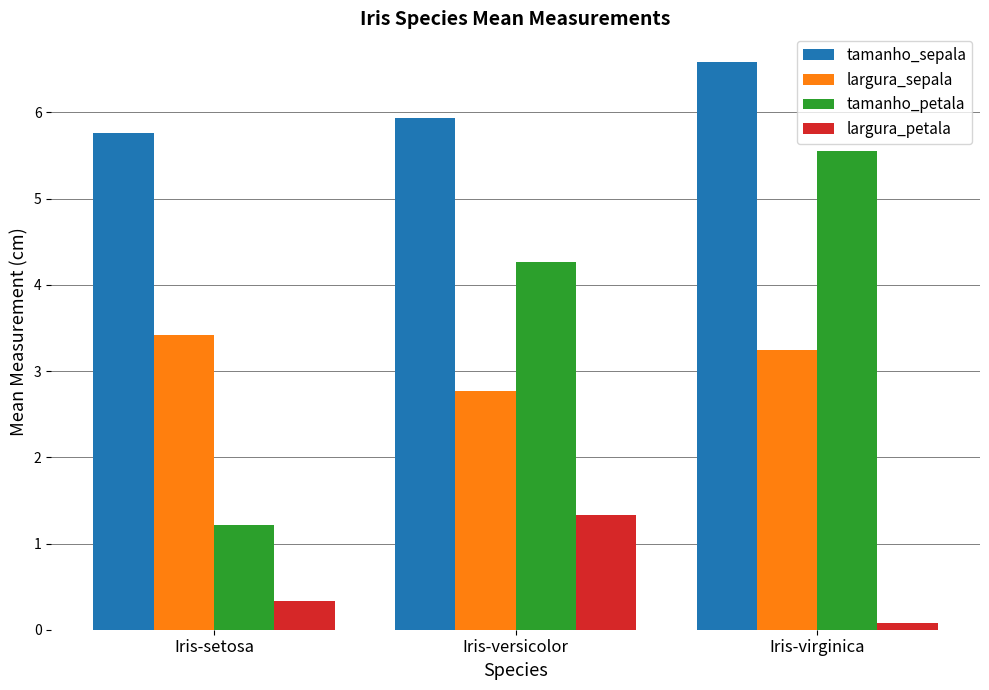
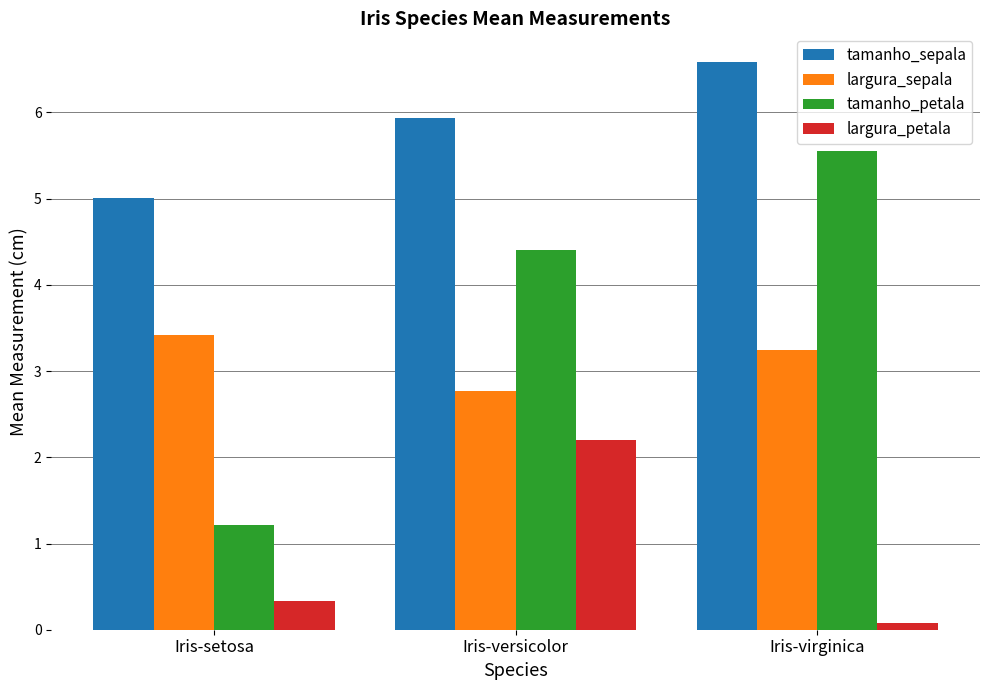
tamanho_sepala, Iris-setosa: 5.8 -> 5.0
tamanho_petala, Iris-versicolor: 4.3 -> 4.4
largura_petala, Iris-versicolor: 1.3 -> 2.2
